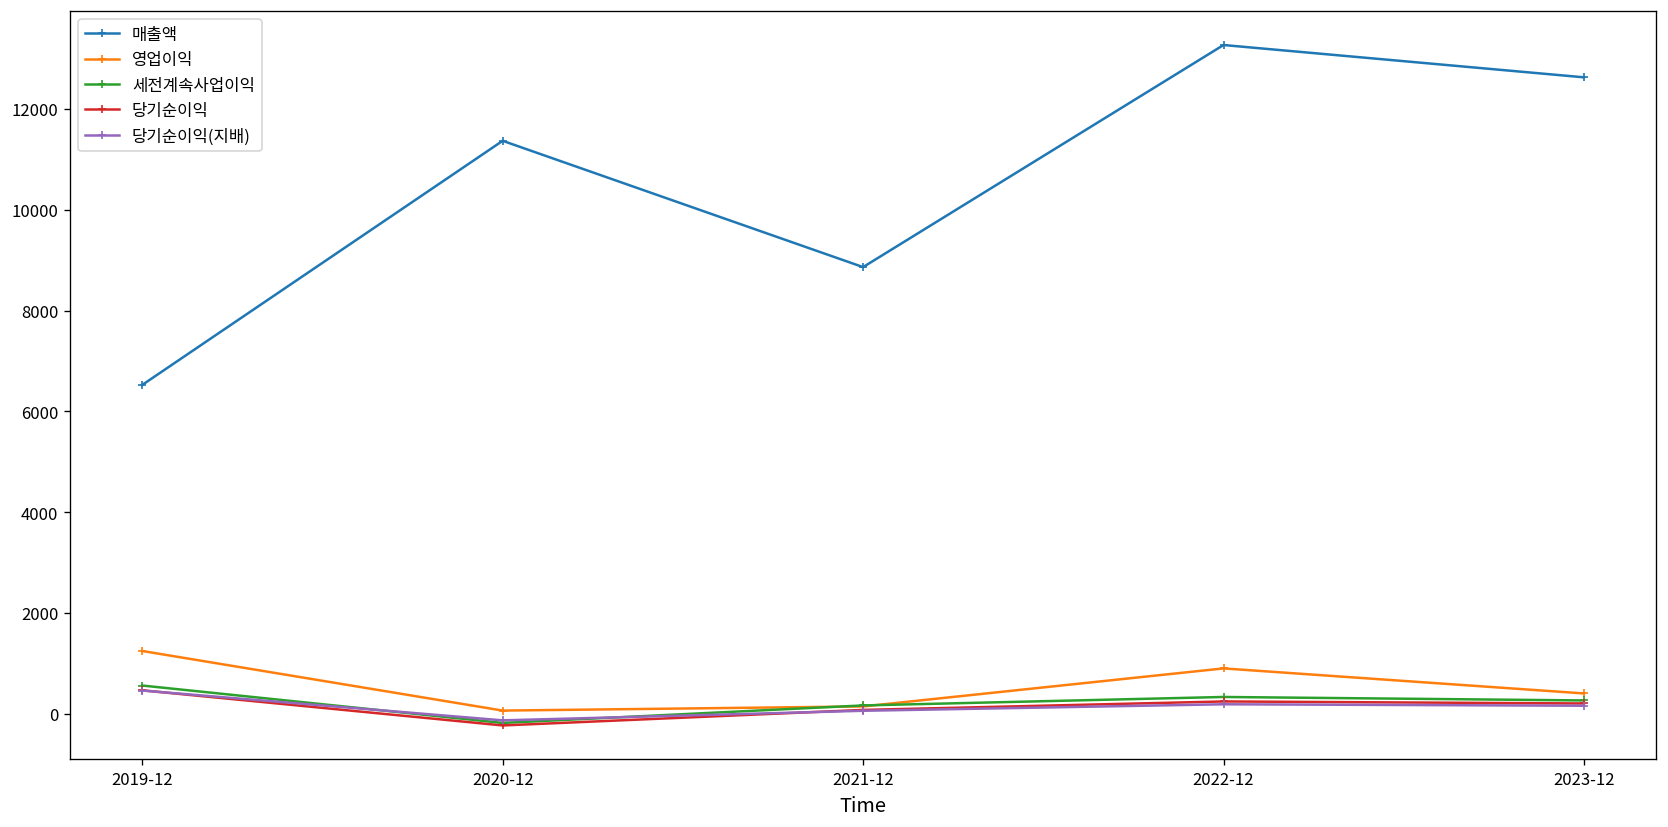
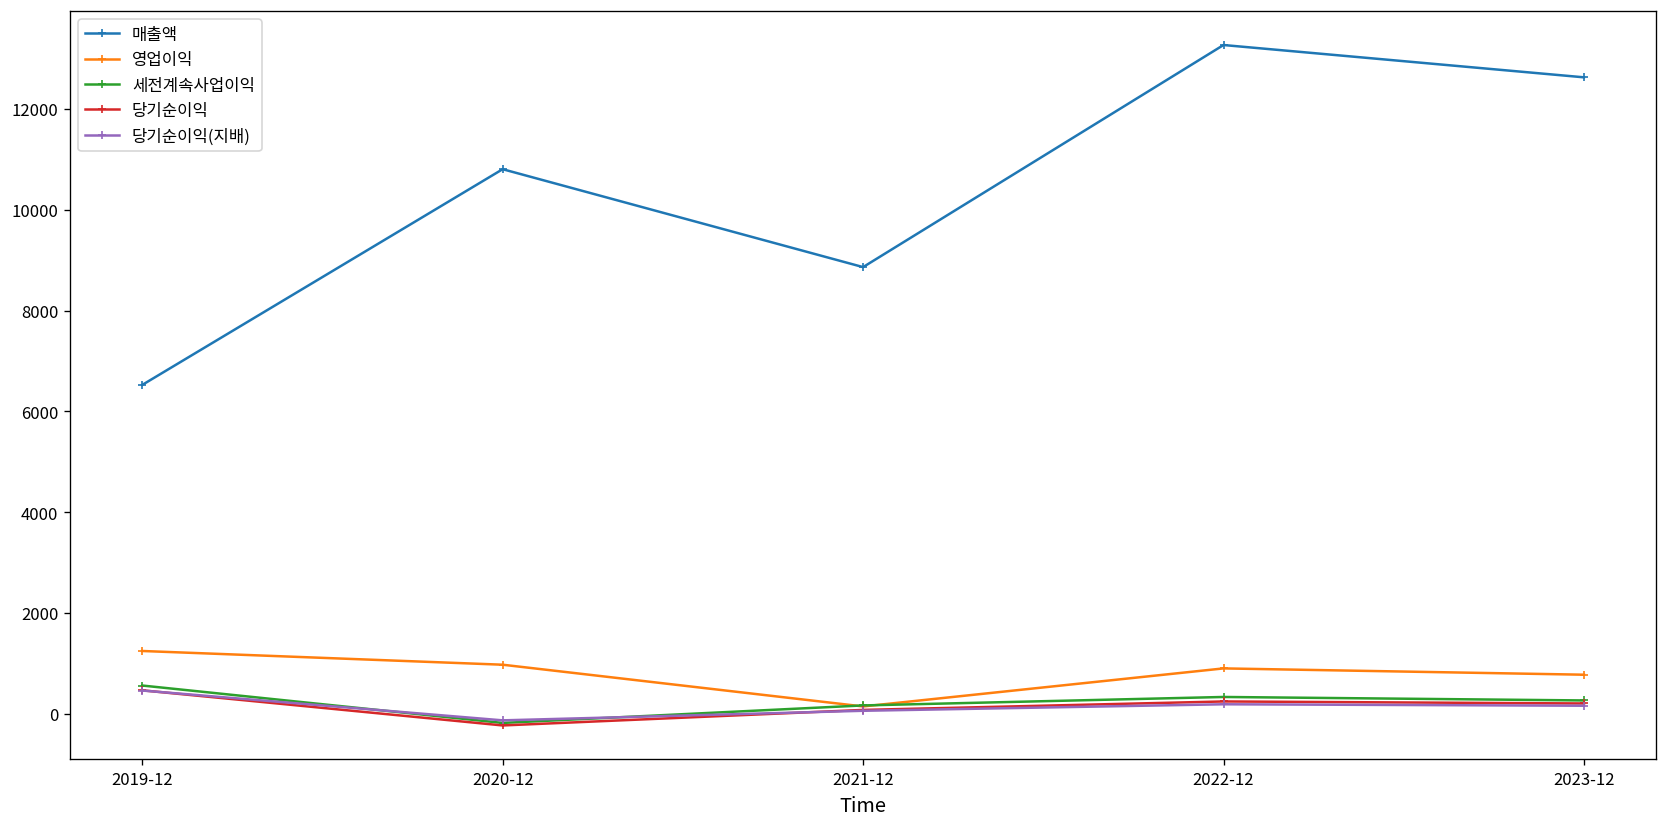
매출액, 2020-12: 11400 -> 10800
영업이익, 2020-12: 100 -> 1000
영업이익, 2023-12: 400 -> 800
